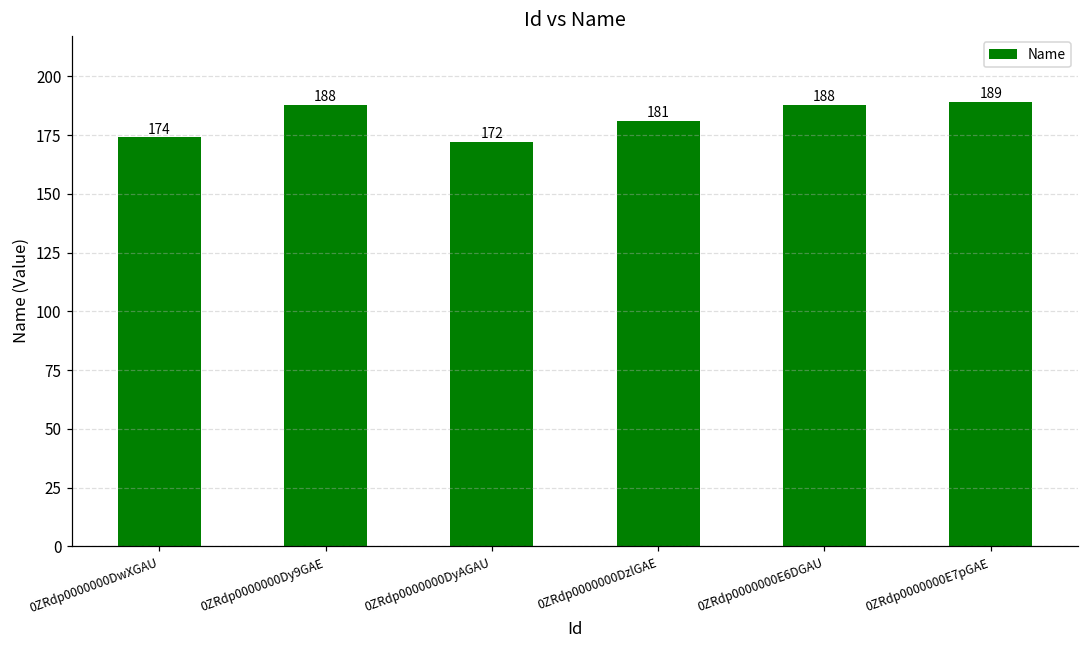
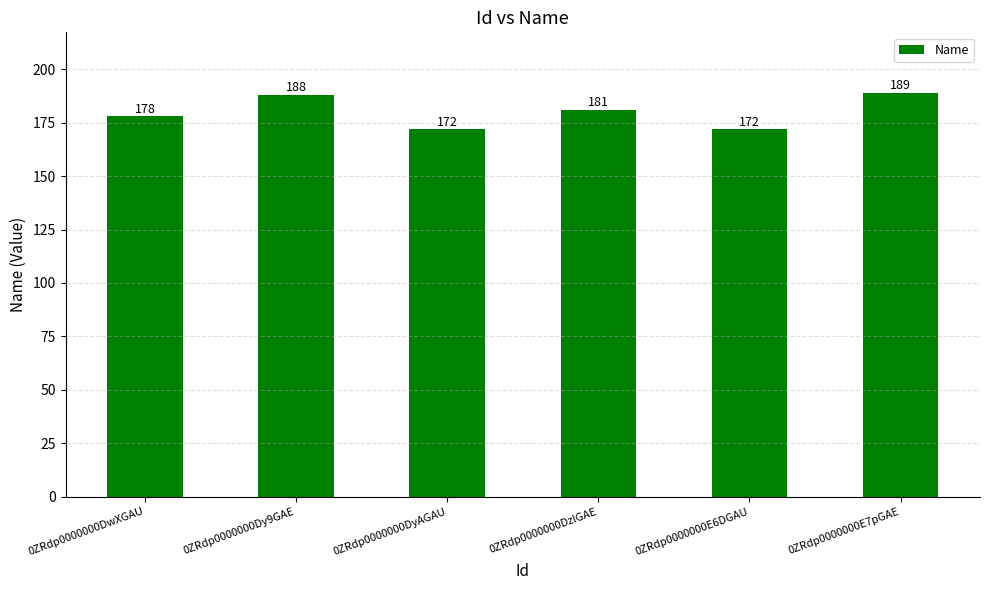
0ZRdp0000000DwXGAU: 174 -> 178
0ZRdp0000000E6DGAU: 188 -> 172
